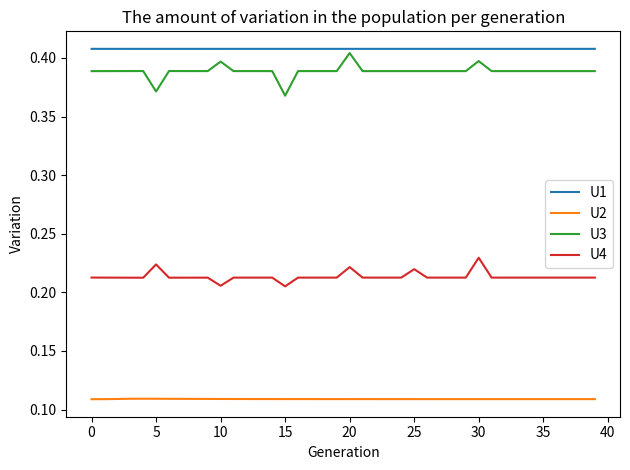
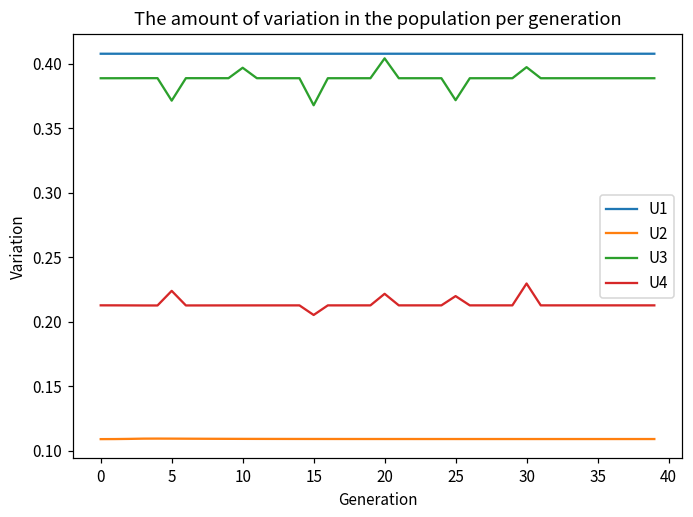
U4, 10: 0.206 -> 0.213
U3, 25: 0.389 -> 0.372
